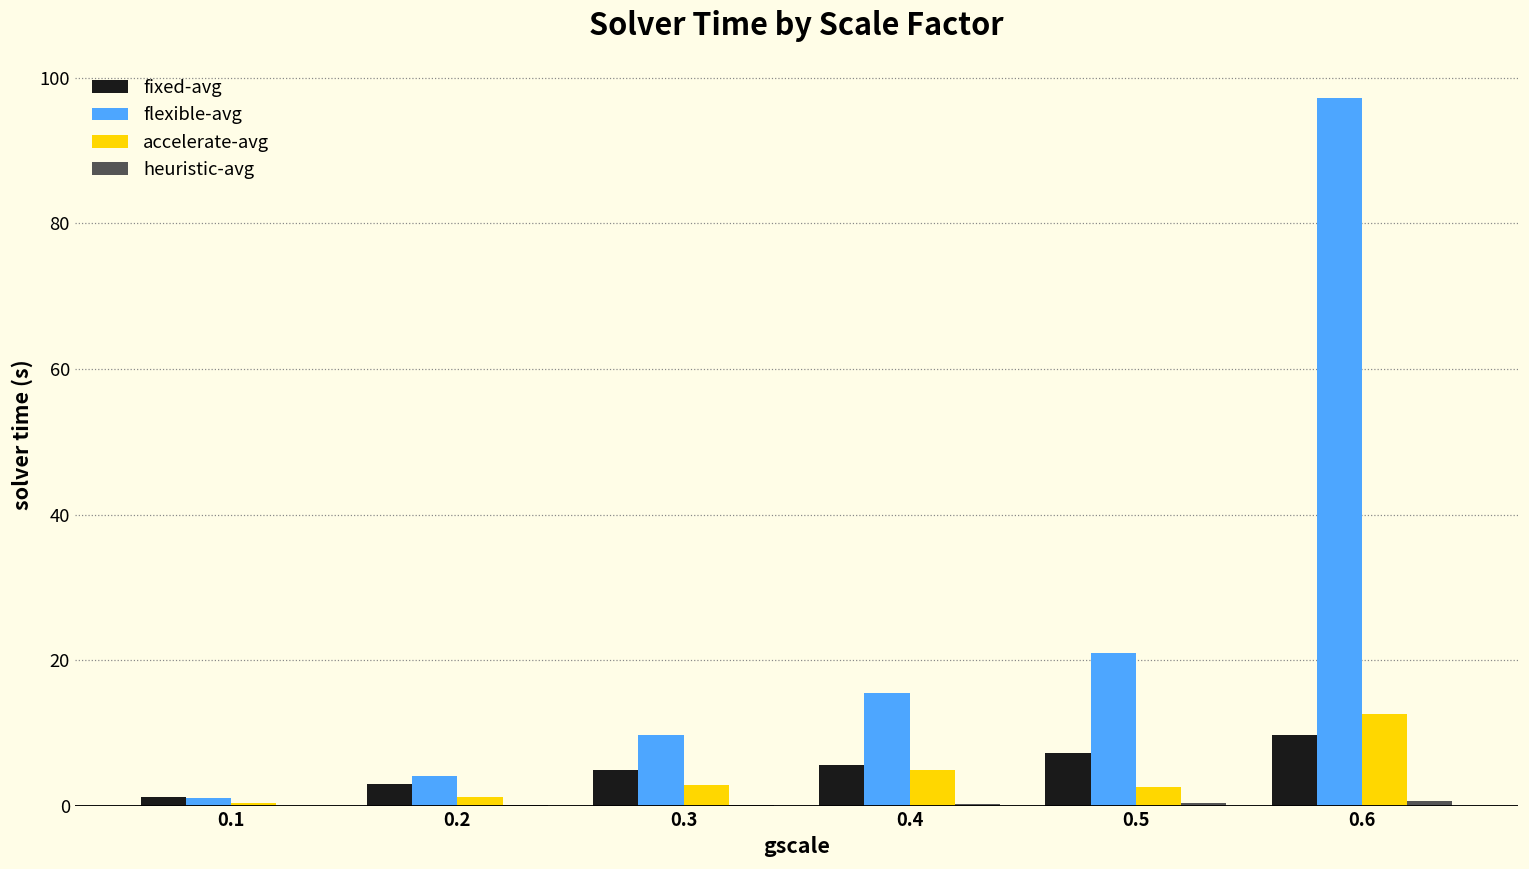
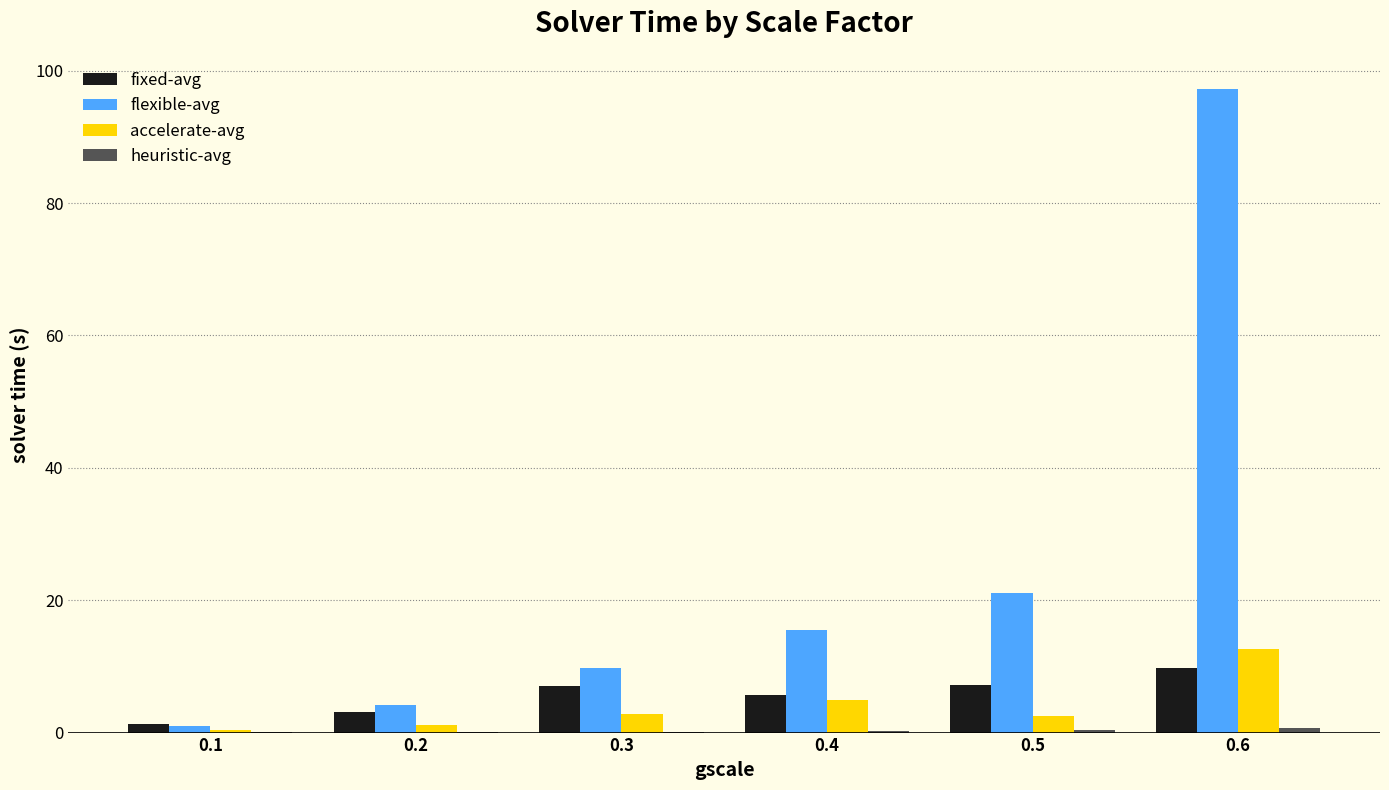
fixed-avg, 0.3: 5 -> 7
